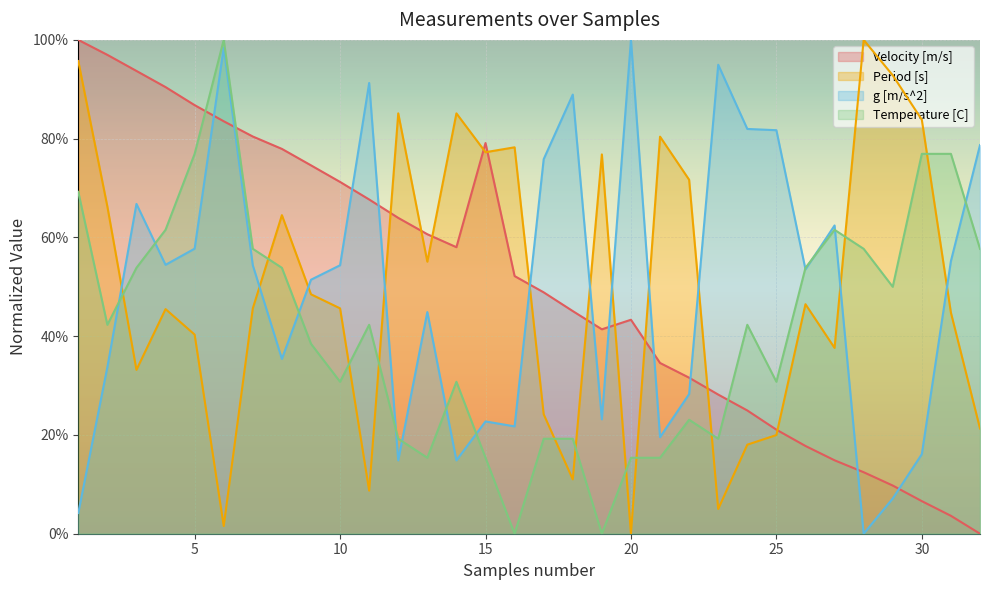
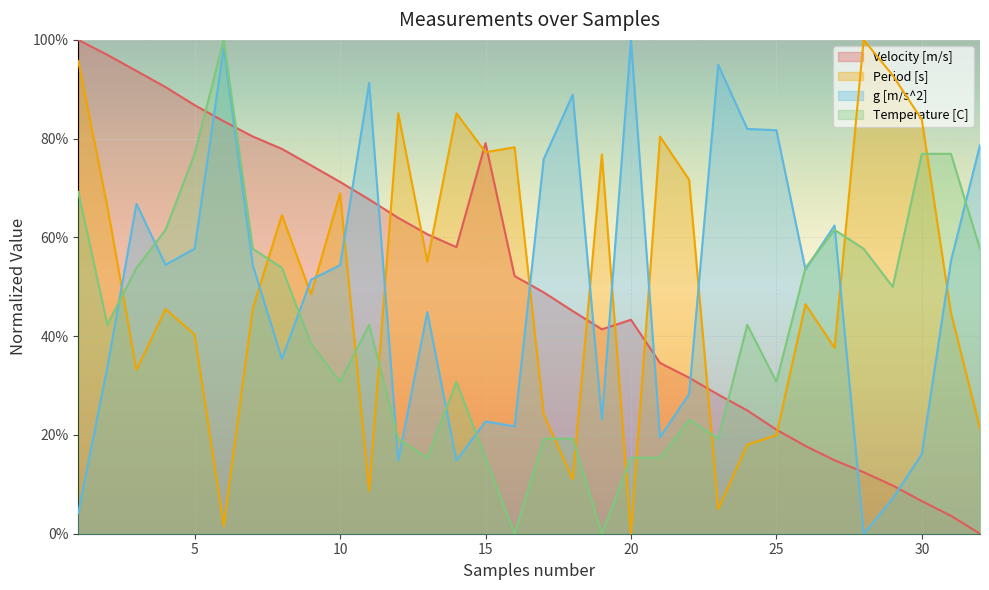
Period [s], 10: 46% -> 69%
